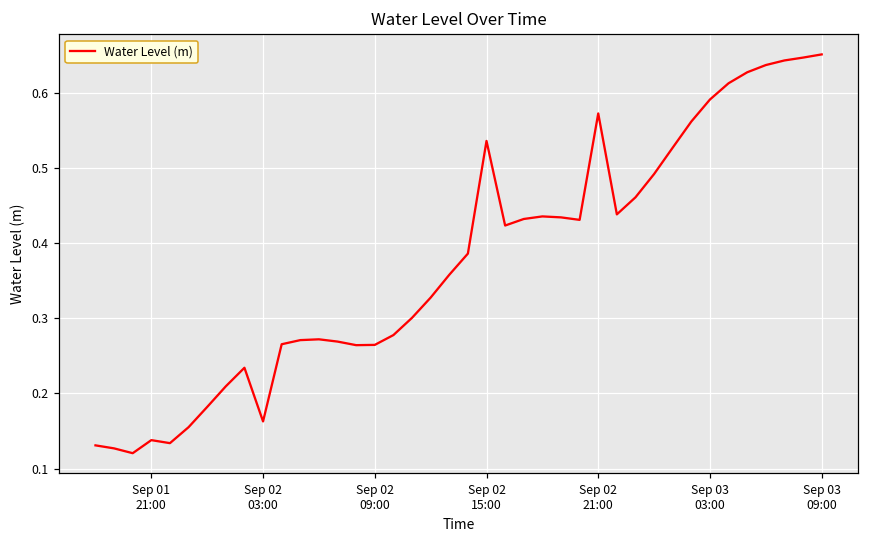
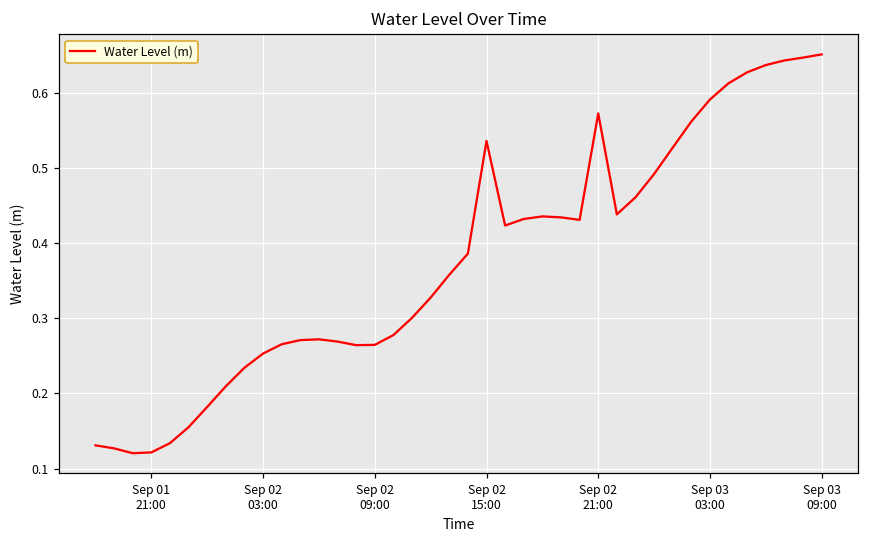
Sep 01 21:00: 0.14 -> 0.12
Sep 02 03:00: 0.16 -> 0.25
